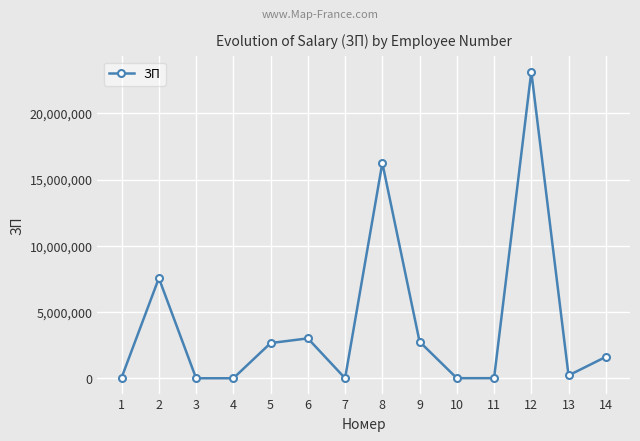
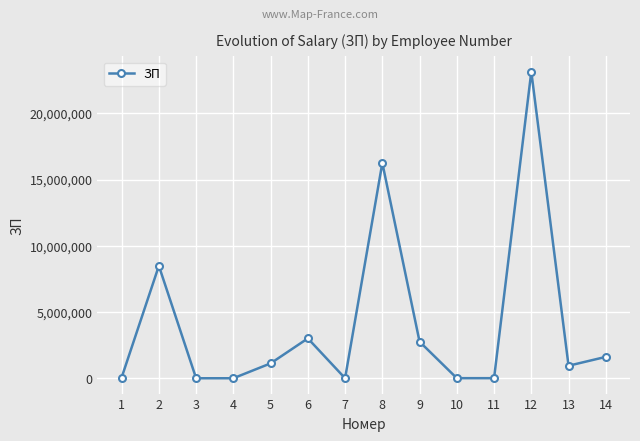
2: 7,600,000 -> 8,500,000
5: 2,700,000 -> 1,100,000
13: 200,000 -> 900,000
